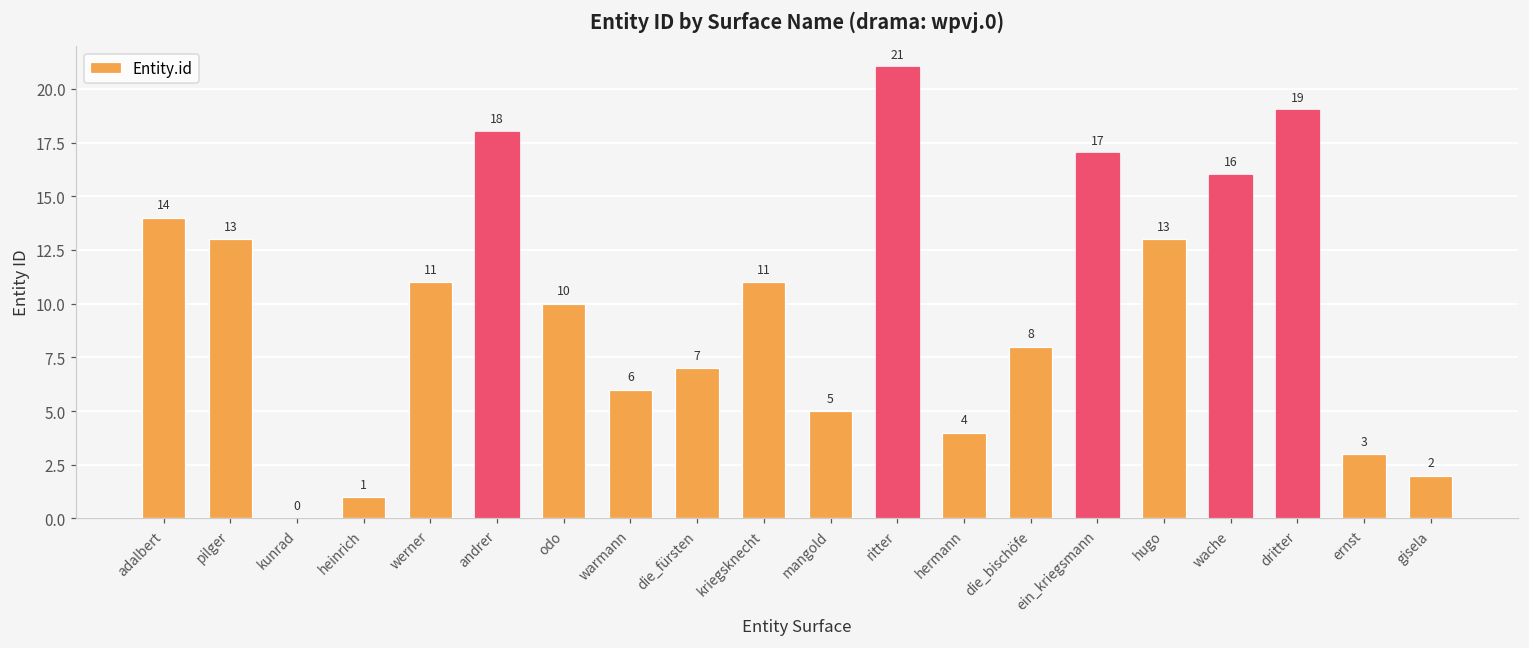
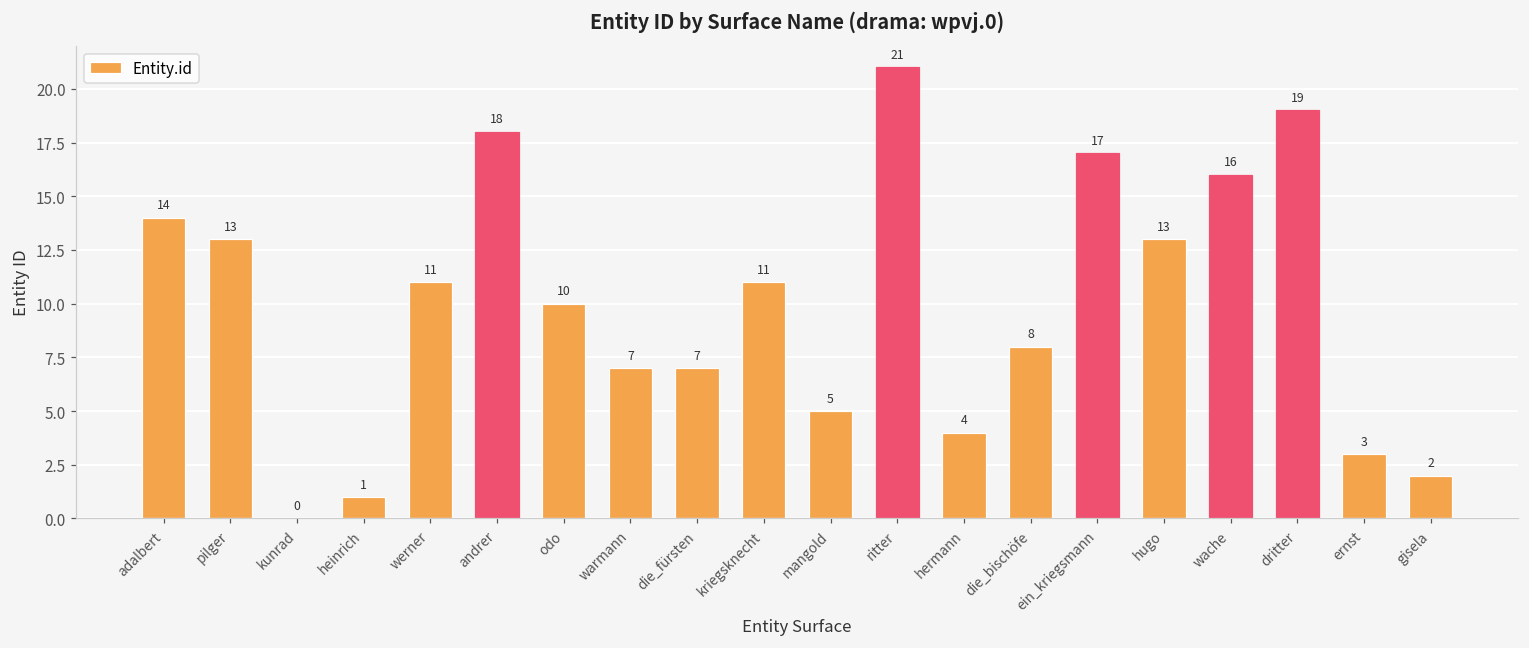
warmann: 6 -> 7
